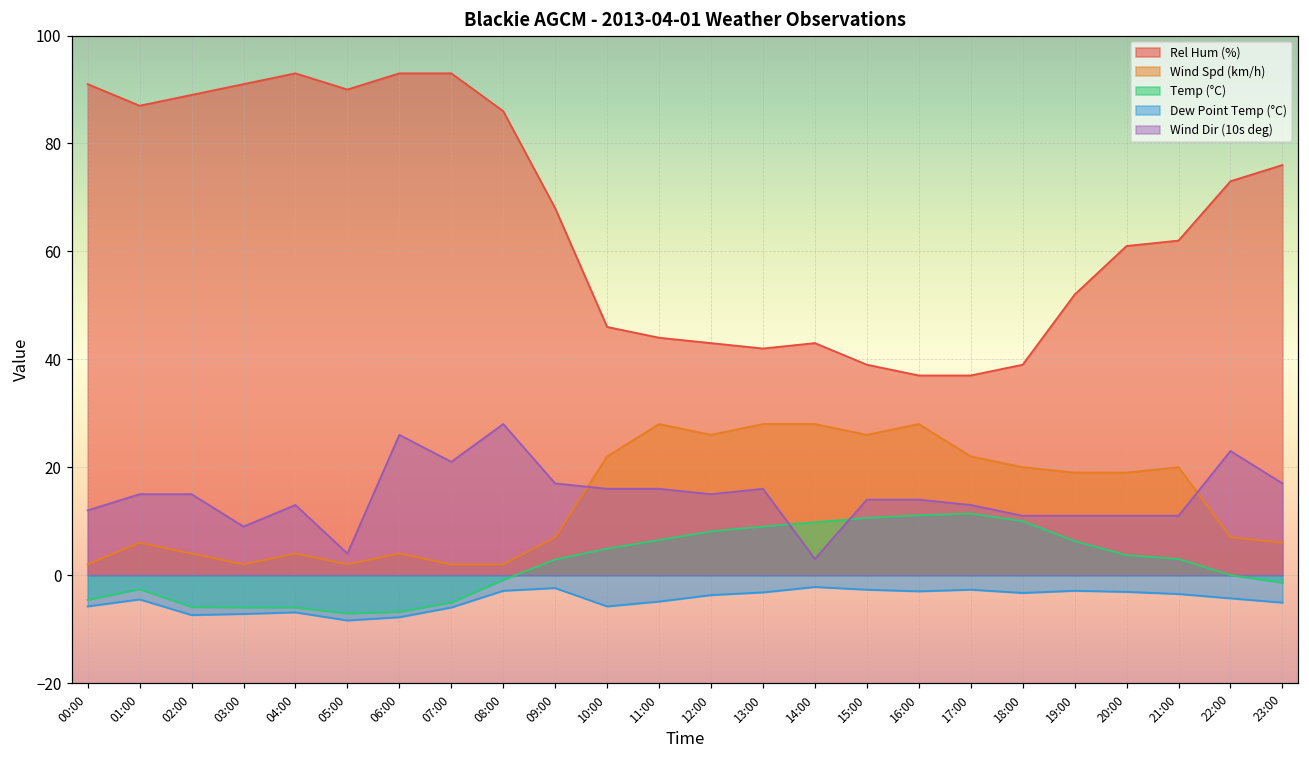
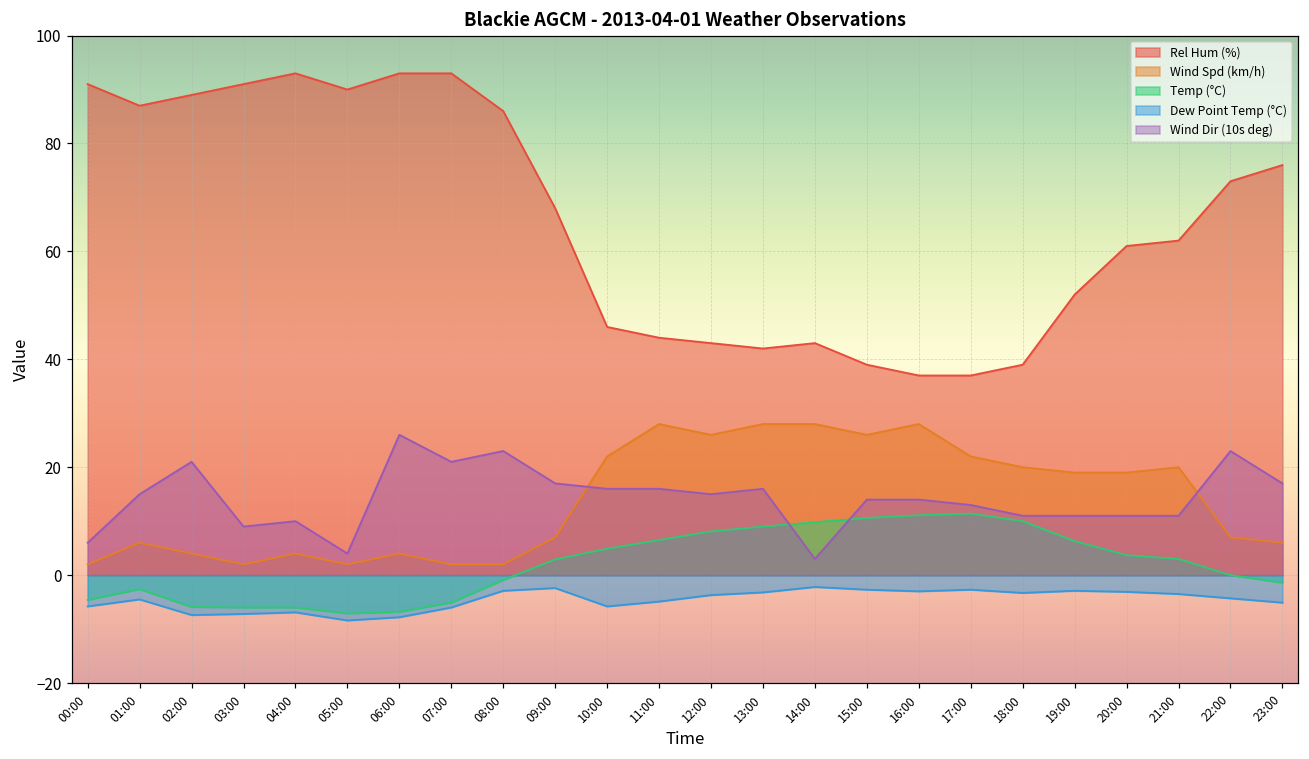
Wind Dir (10s deg), 00:00: 12 -> 6
Wind Dir (10s deg), 02:00: 15 -> 21
Wind Dir (10s deg), 04:00: 13 -> 10
Wind Dir (10s deg), 08:00: 28 -> 23
